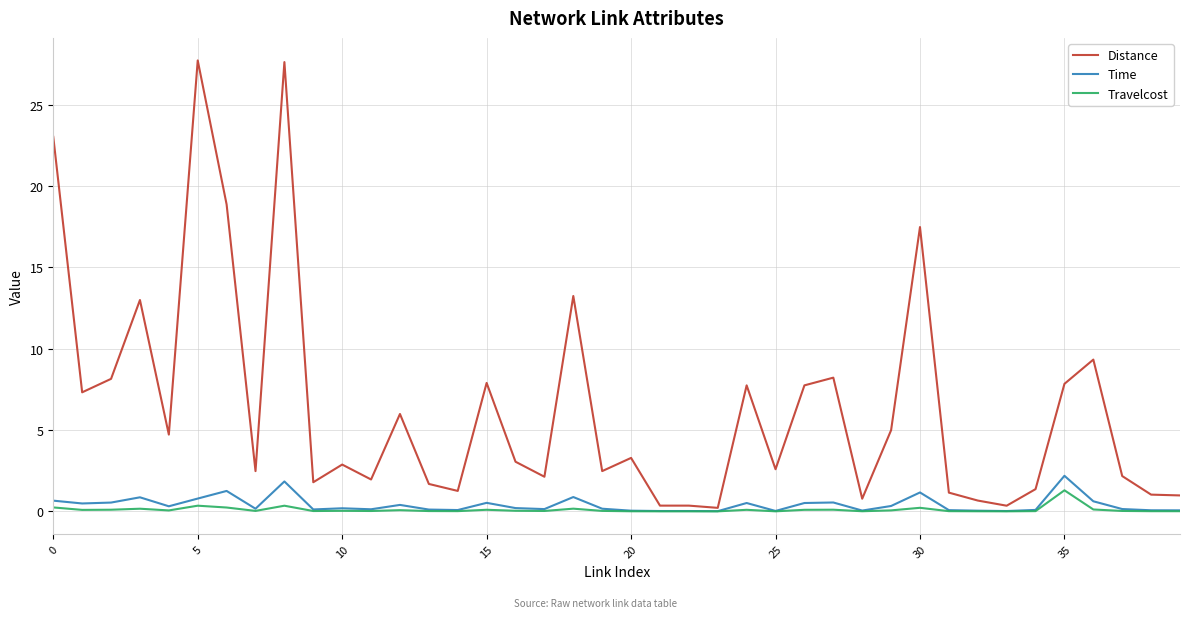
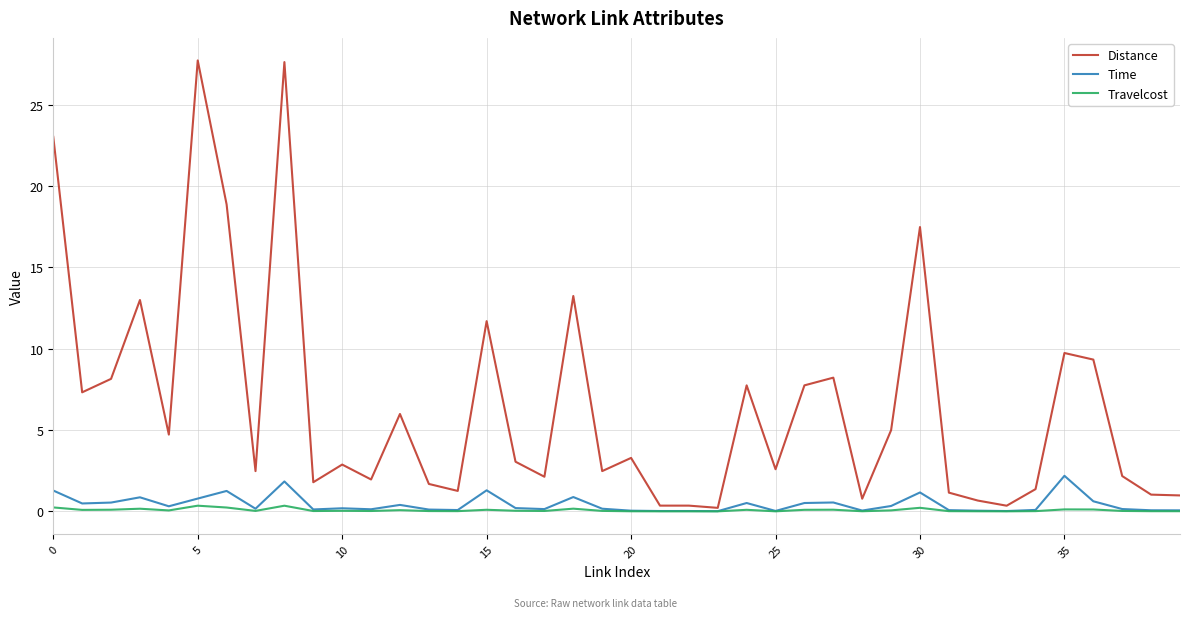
Time, 0: 0.7 -> 1.3
Distance, 15: 7.9 -> 11.7
Time, 15: 0.5 -> 1.3
Distance, 35: 7.8 -> 9.7
Travelcost, 35: 1.3 -> 0.1
